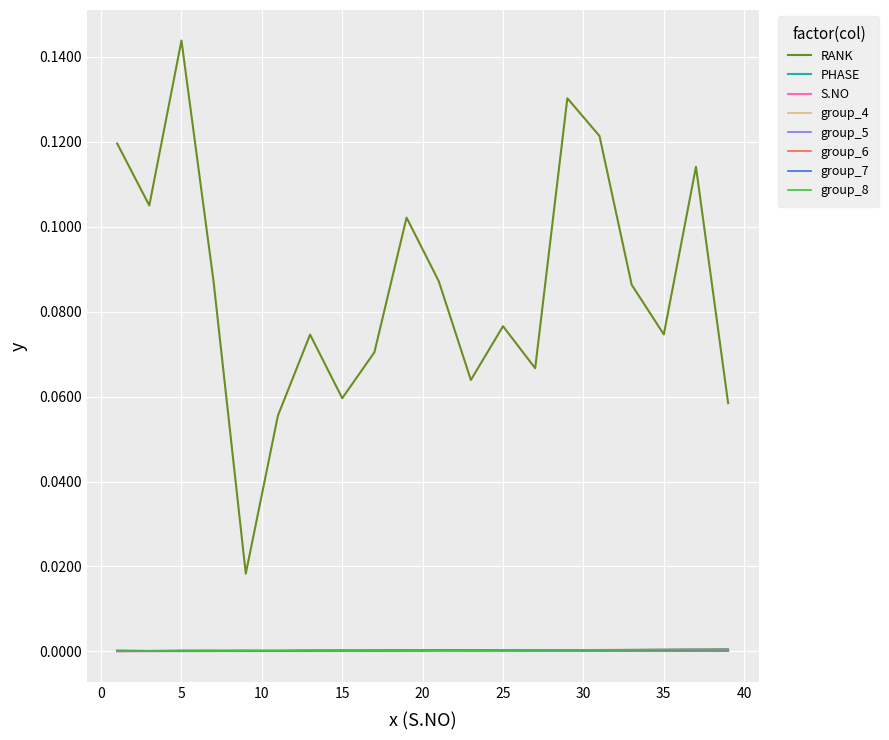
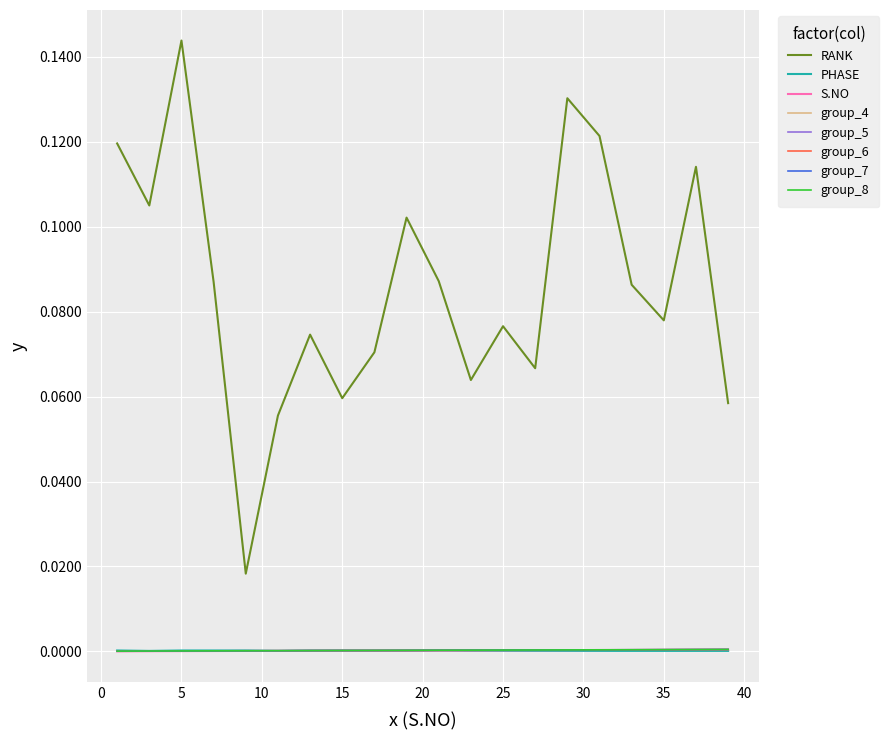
RANK, 35: 0.075 -> 0.078
